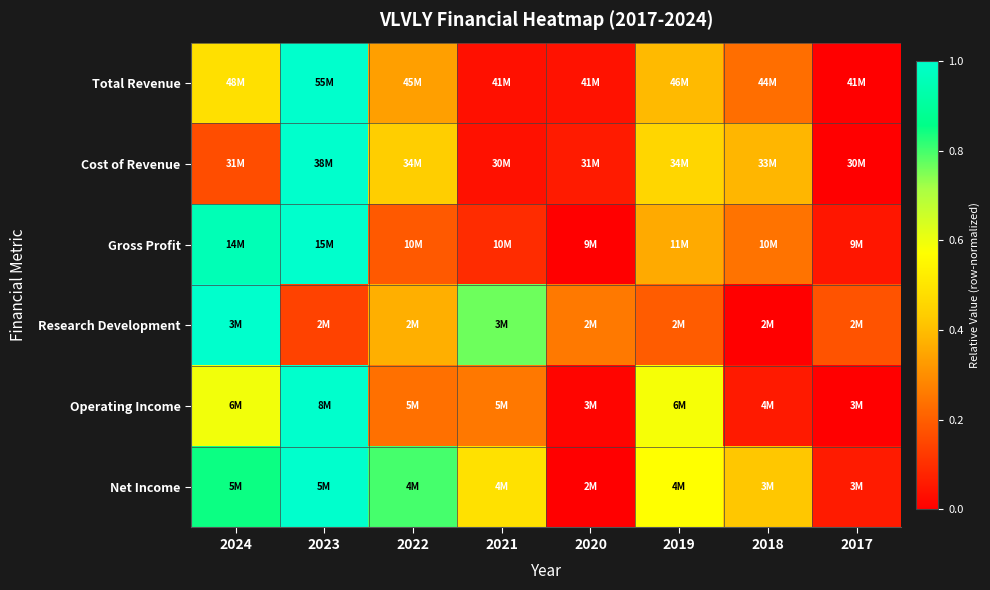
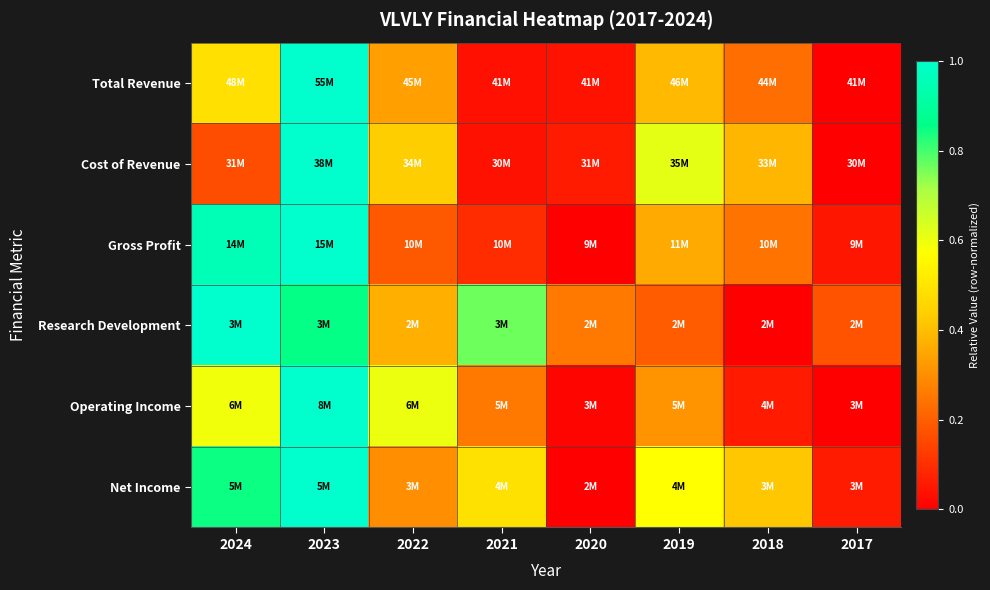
Cost of Revenue, 2019: 34M -> 35M
Research Development, 2023: 2M -> 3M
Operating Income, 2022: 5M -> 6M
Operating Income, 2019: 6M -> 5M
Net Income, 2022: 4M -> 3M
